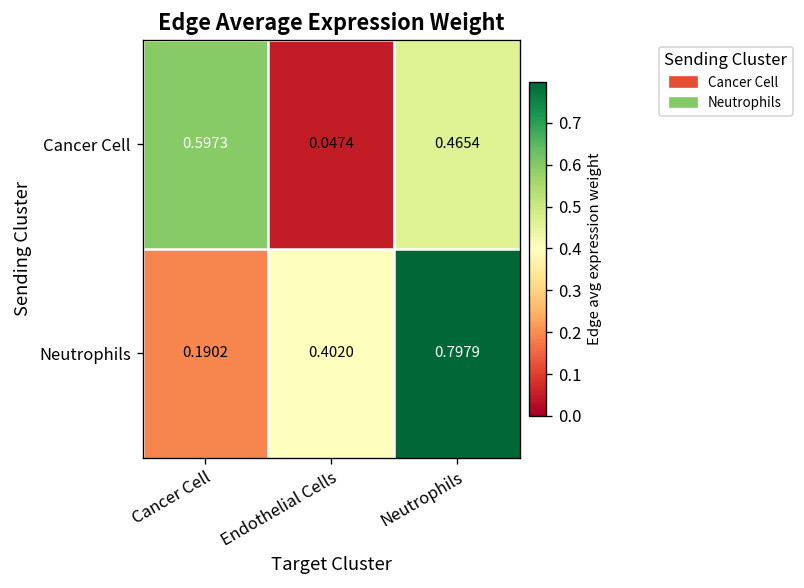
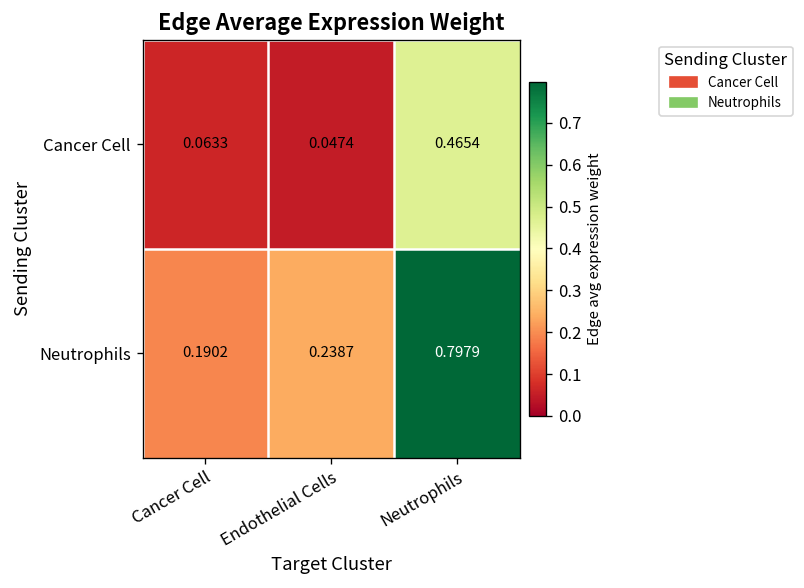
Cancer Cell, Cancer Cell: 0.5973 -> 0.0633
Neutrophils, Endothelial Cells: 0.4020 -> 0.2387
